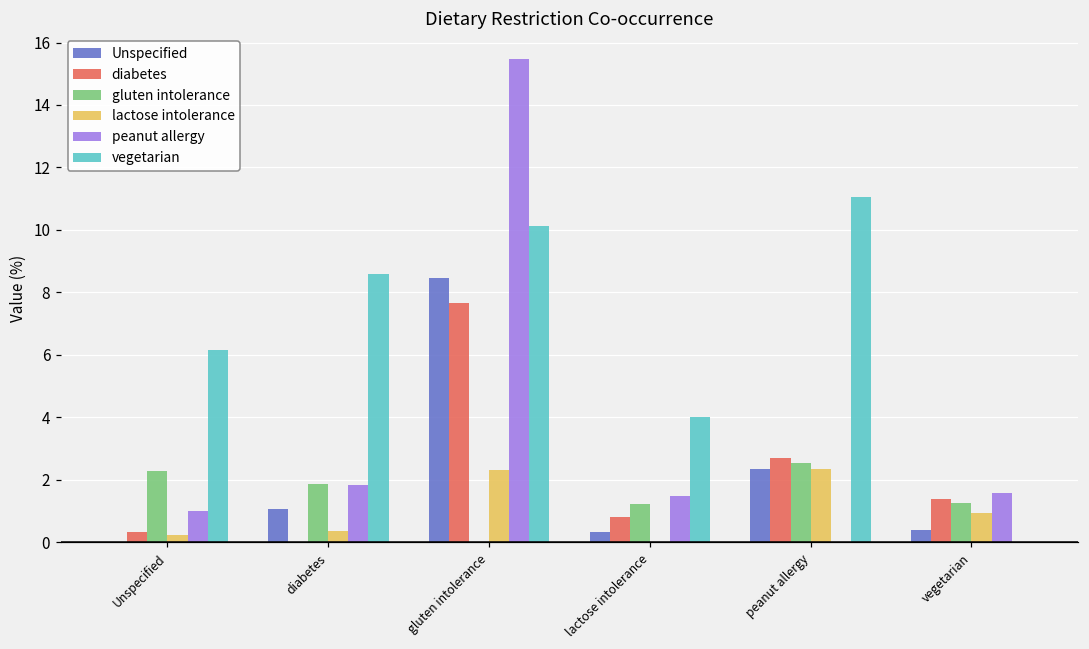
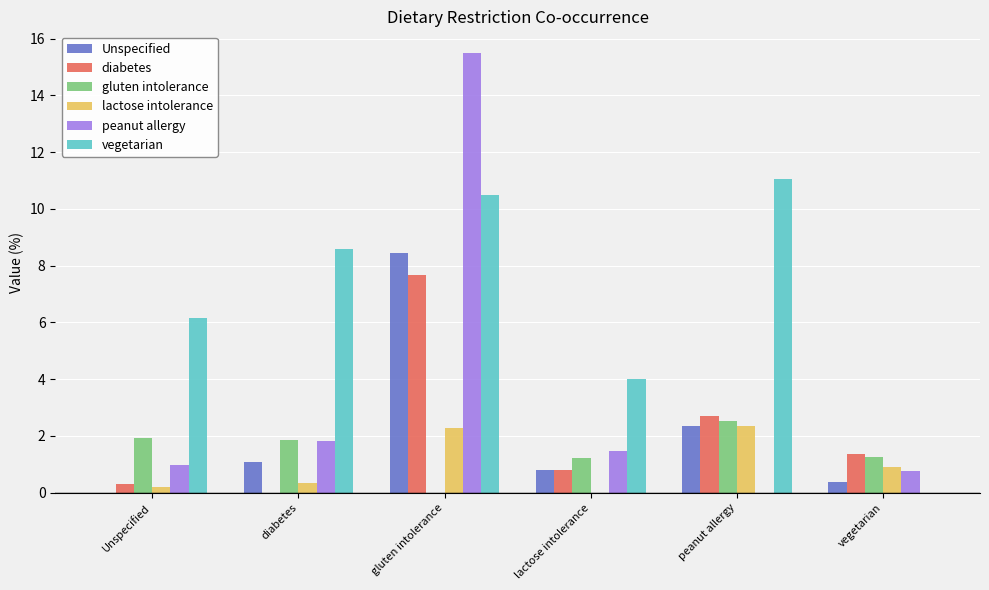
gluten intolerance, Unspecified: 2.3 -> 1.9
vegetarian, gluten intolerance: 10.1 -> 10.5
Unspecified, lactose intolerance: 0.3 -> 0.8
peanut allergy, vegetarian: 1.6 -> 0.7
